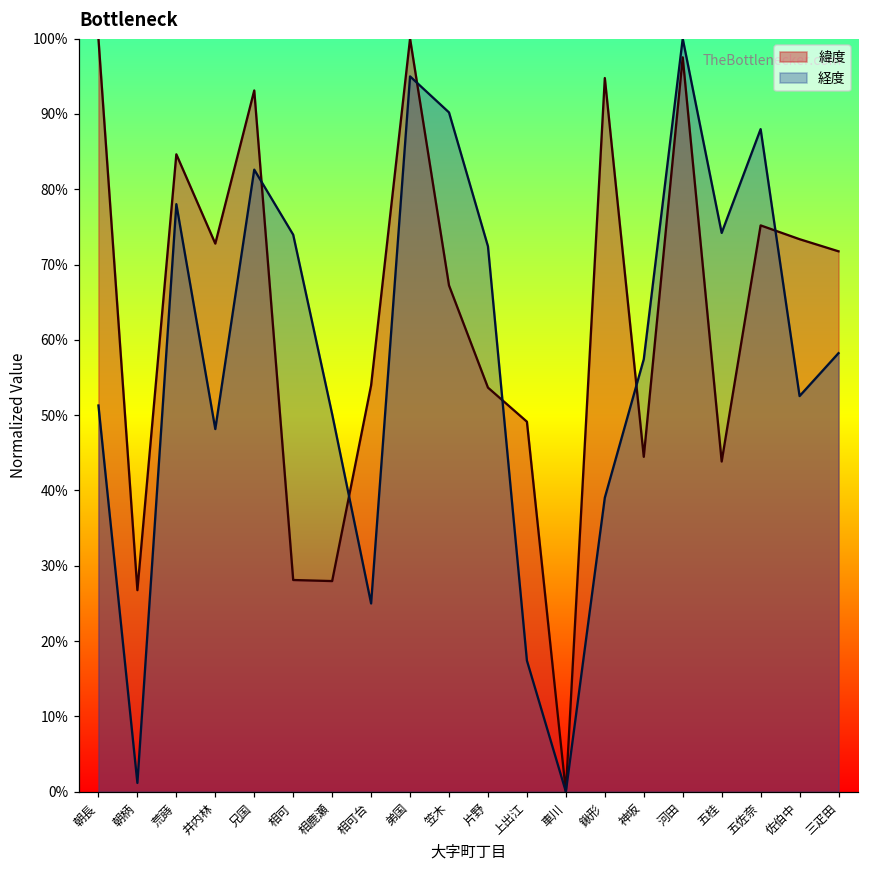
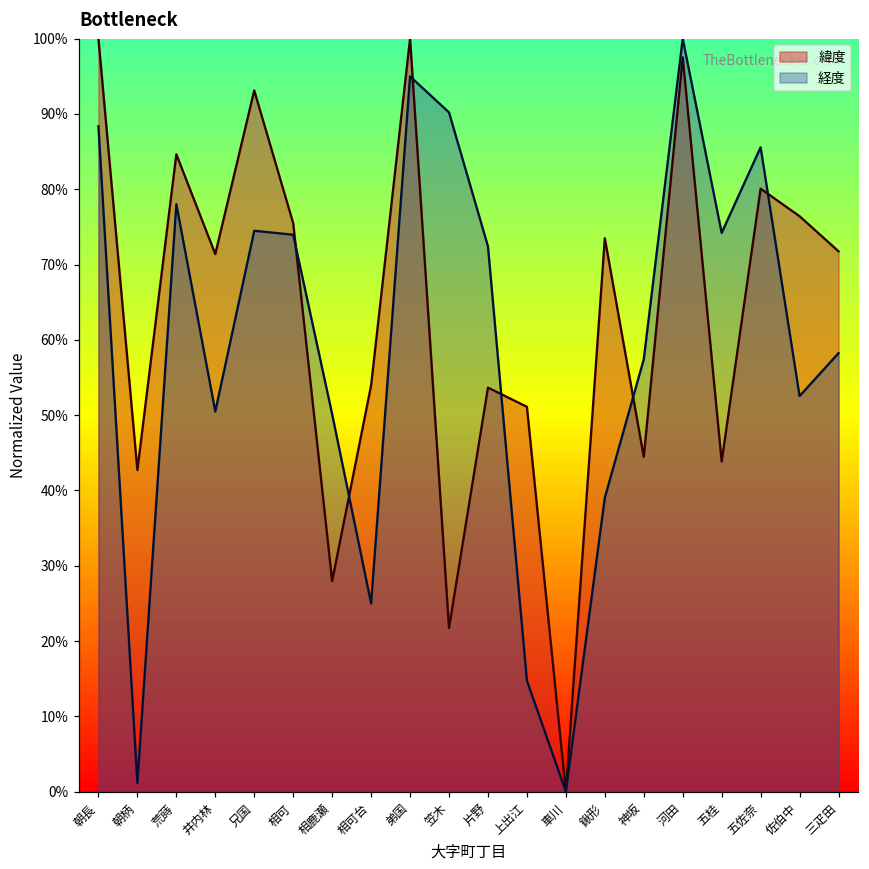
経度, 朝長: 51% -> 88%
緯度, 朝柄: 27% -> 43%
緯度, 井内林: 73% -> 71%
経度, 井内林: 48% -> 50%
経度, 兄国: 83% -> 74%
緯度, 相可: 28% -> 75%
緯度, 笠木: 67% -> 22%
緯度, 上出江: 49% -> 51%
経度, 上出江: 17% -> 15%
緯度, 鍬形: 95% -> 73%
緯度, 五佐奈: 75% -> 80%
経度, 五佐奈: 88% -> 86%
緯度, 佐伯中: 73% -> 76%
